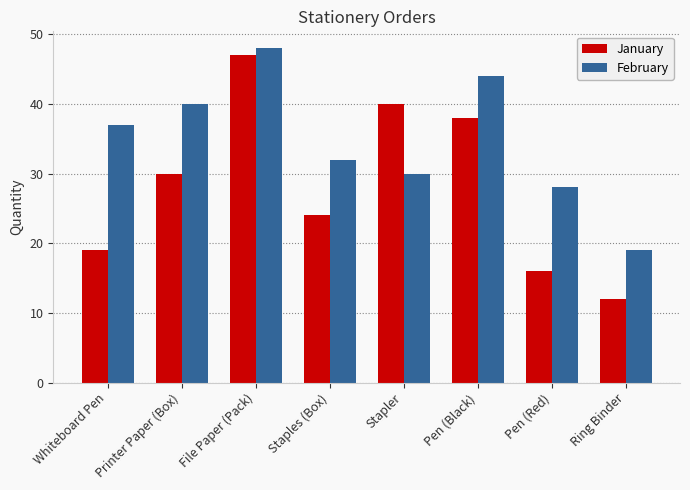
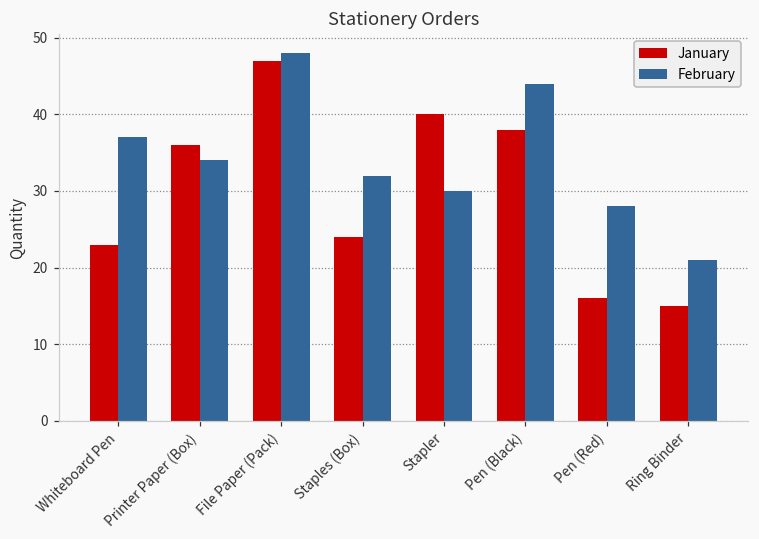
January, Whiteboard Pen: 19 -> 23
January, Printer Paper (Box): 30 -> 36
February, Printer Paper (Box): 40 -> 34
January, Ring Binder: 12 -> 15
February, Ring Binder: 19 -> 21
